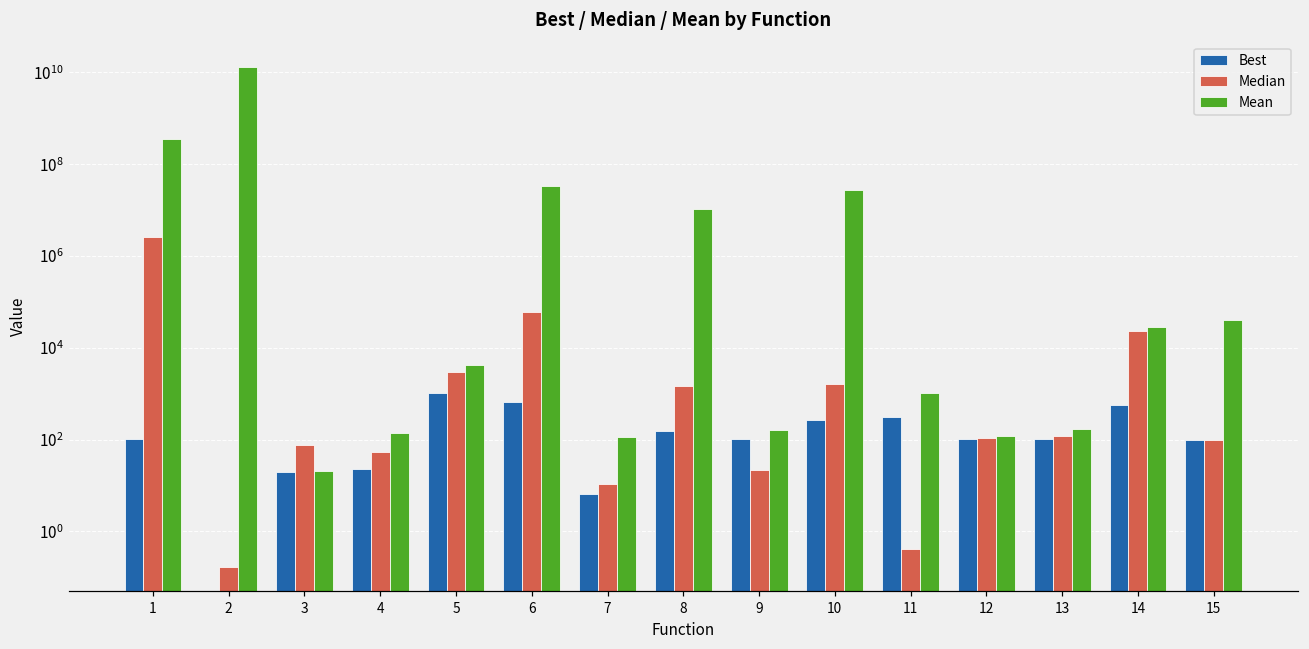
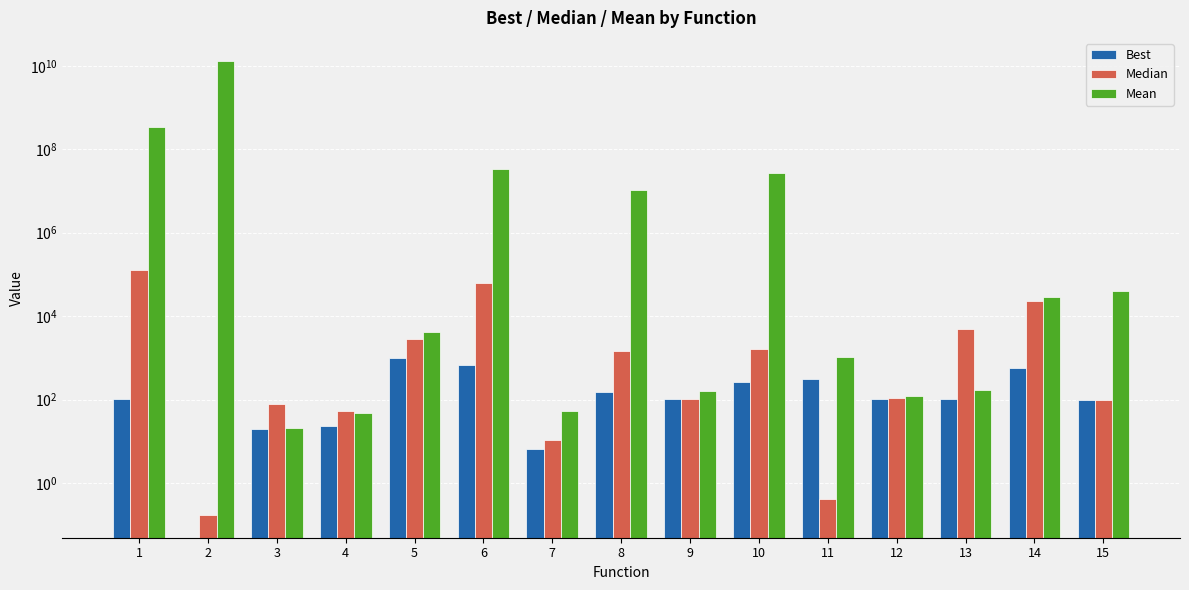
Median, 1: 3000000 -> 130000
Mean, 4: 140 -> 50
Mean, 7: 110 -> 50
Median, 9: 20 -> 100
Median, 13: 120 -> 5000
